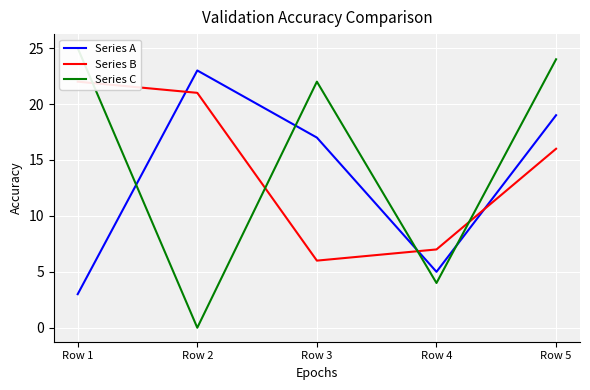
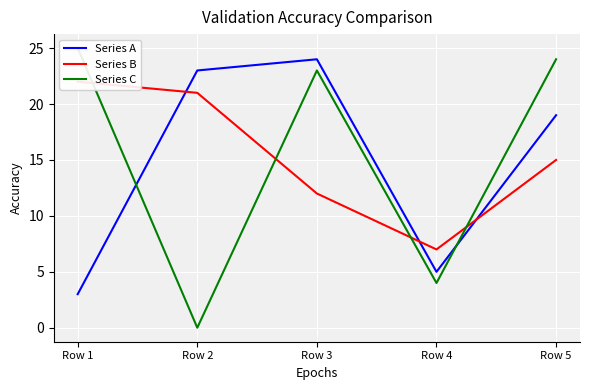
Series A, Row 3: 17 -> 24
Series B, Row 3: 6 -> 12
Series C, Row 3: 22 -> 23
Series B, Row 5: 16 -> 15
